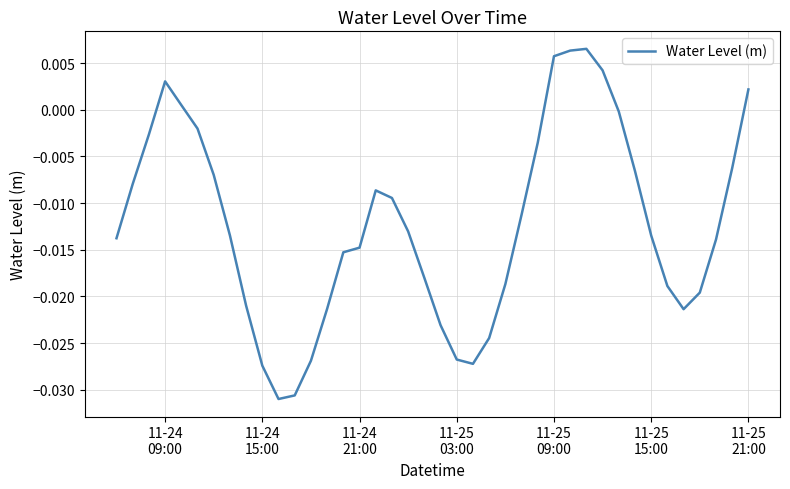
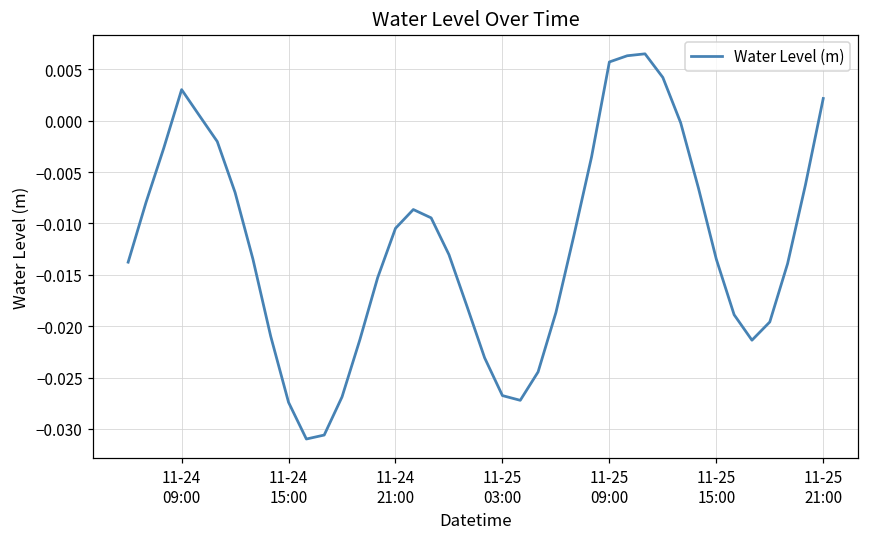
11-24 21:00: -0.015 -> -0.010
